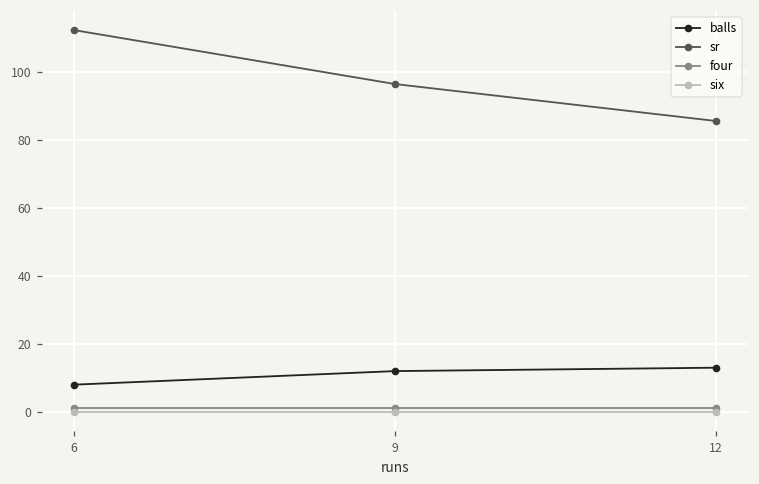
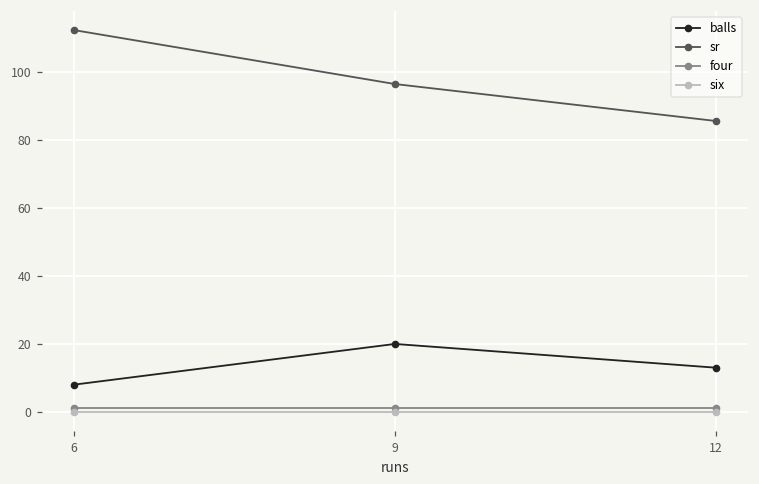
balls, 9: 12 -> 20
